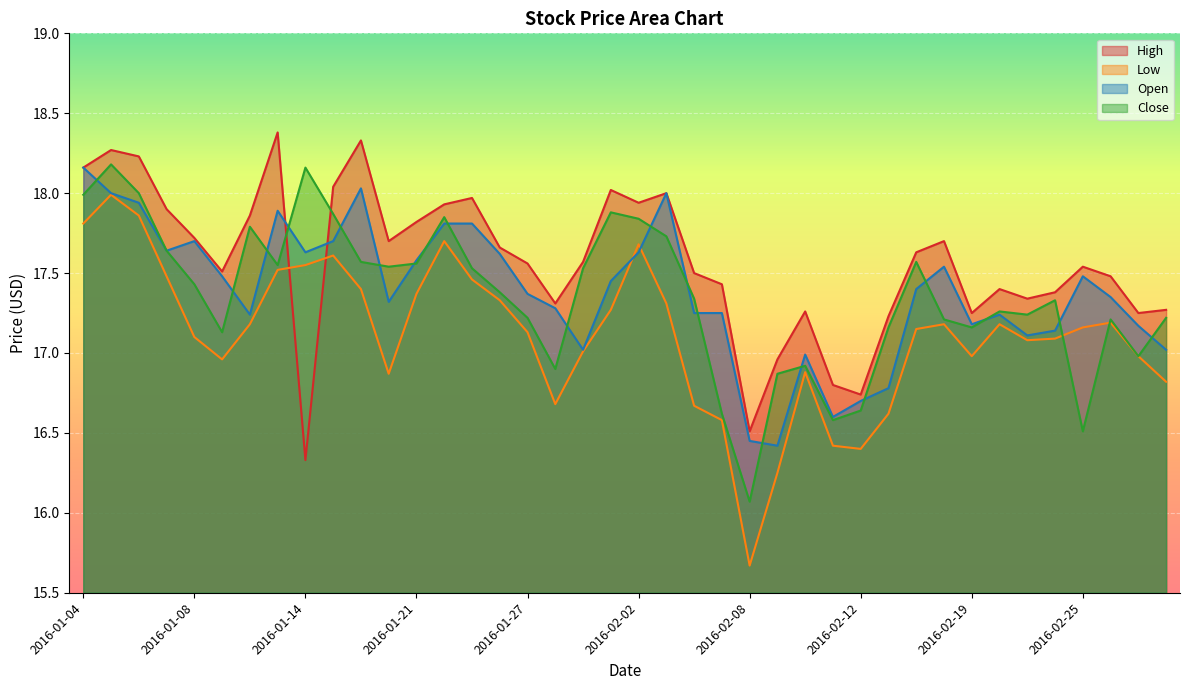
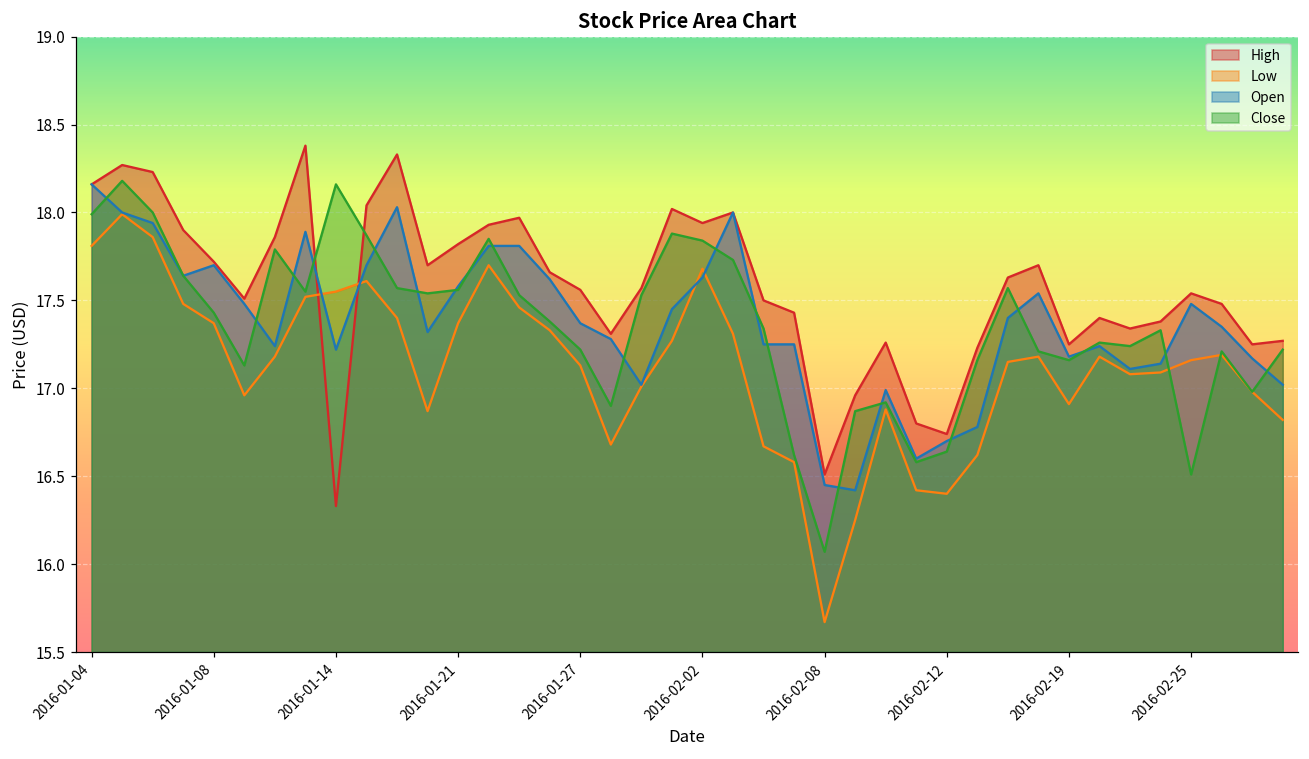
Low, 2016-01-08: 17.10 -> 17.37
Open, 2016-01-14: 17.63 -> 17.22
Low, 2016-02-19: 16.98 -> 16.91
